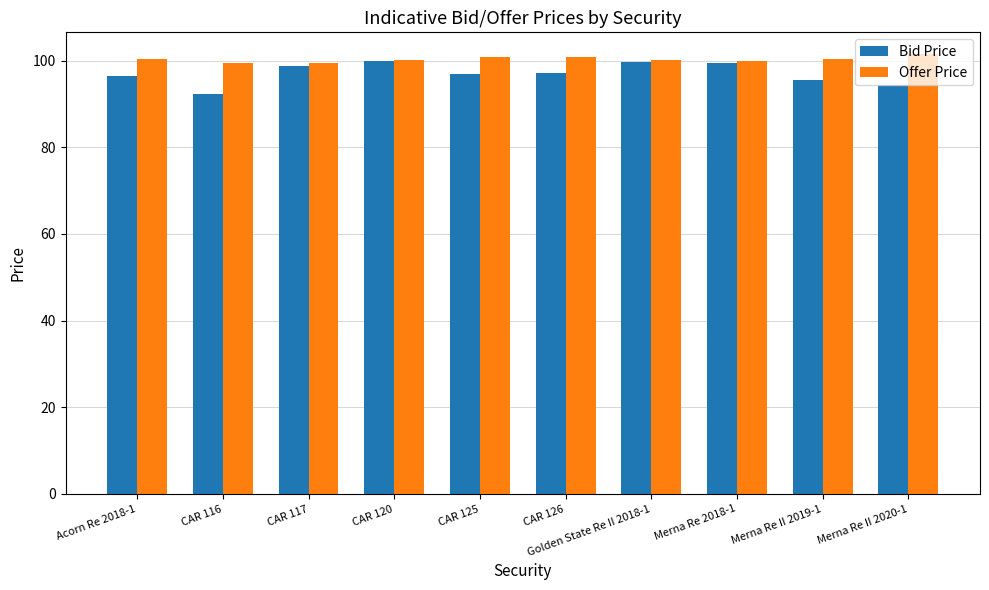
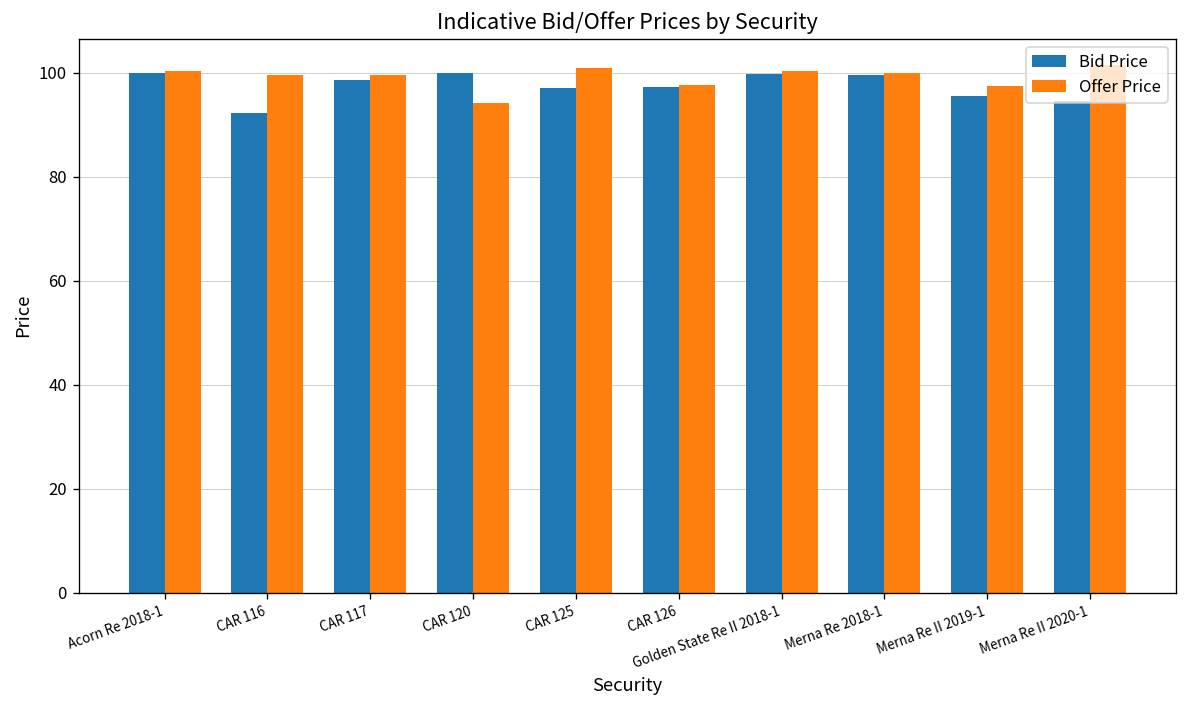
Bid Price, Acorn Re 2018-1: 96 -> 100
Offer Price, CAR 120: 100 -> 94
Offer Price, CAR 126: 101 -> 98
Offer Price, Merna Re II 2019-1: 100 -> 97
